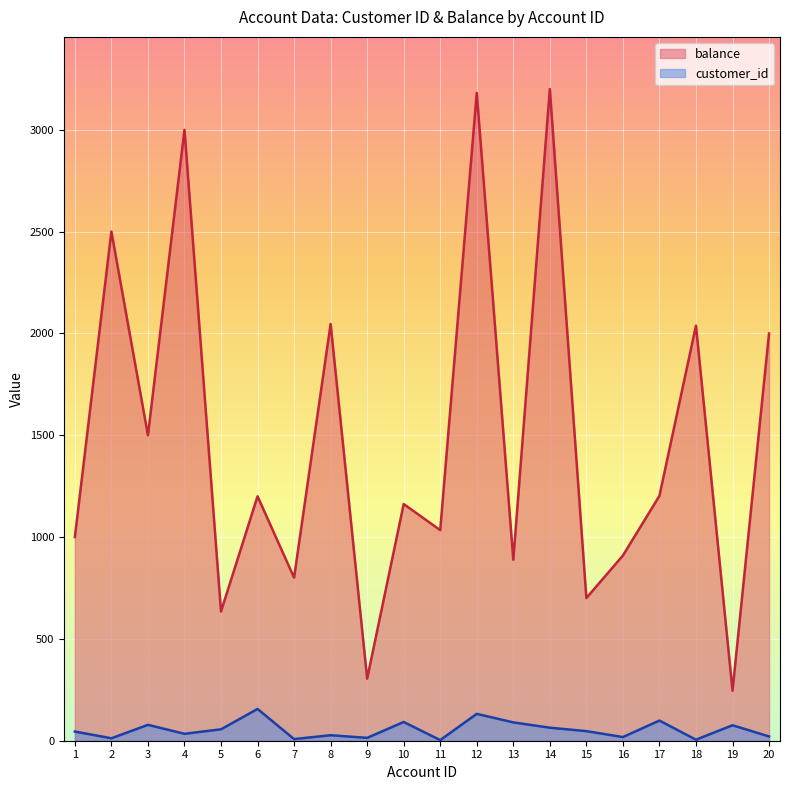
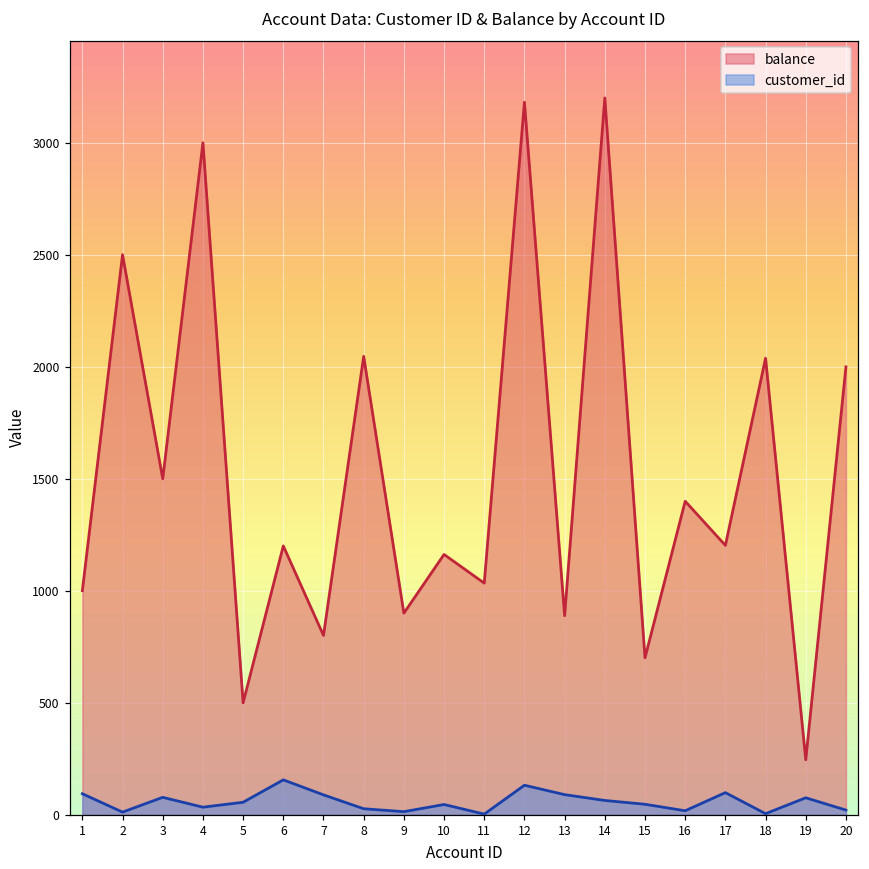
customer_id, 1: 50 -> 90
balance, 5: 630 -> 500
customer_id, 7: 10 -> 90
balance, 9: 300 -> 900
customer_id, 10: 90 -> 50
balance, 16: 910 -> 1400
